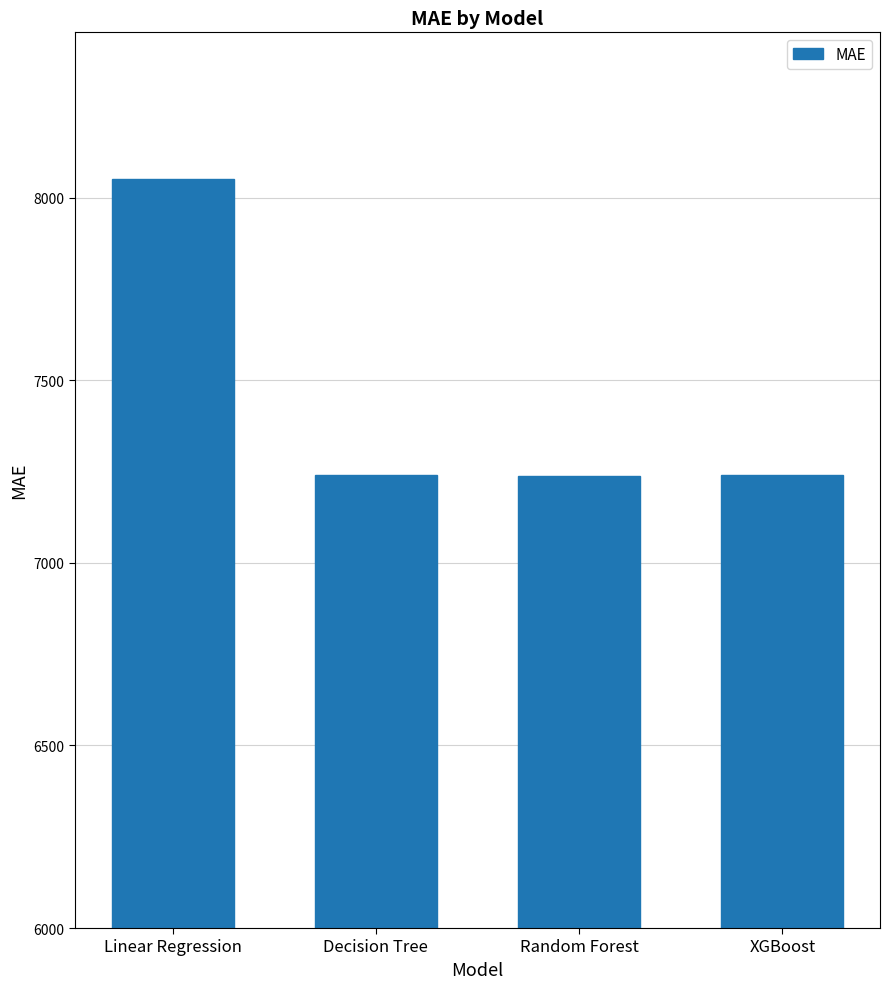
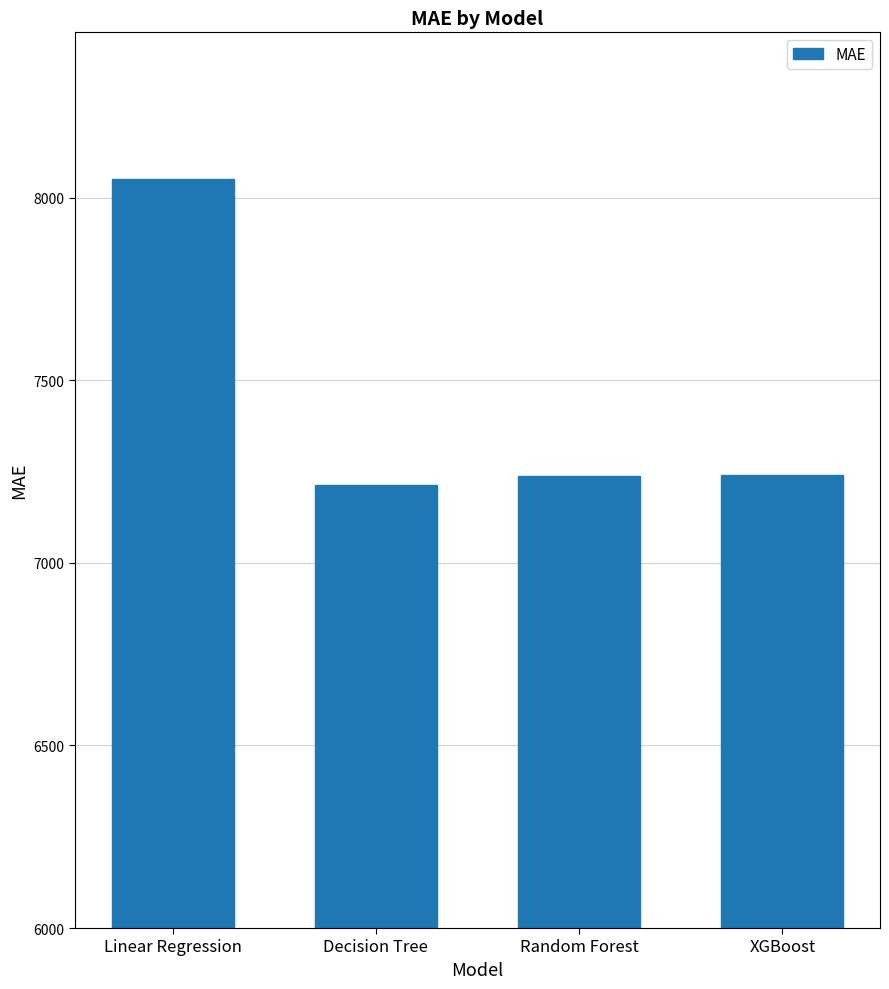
Decision Tree: 7240 -> 7210
